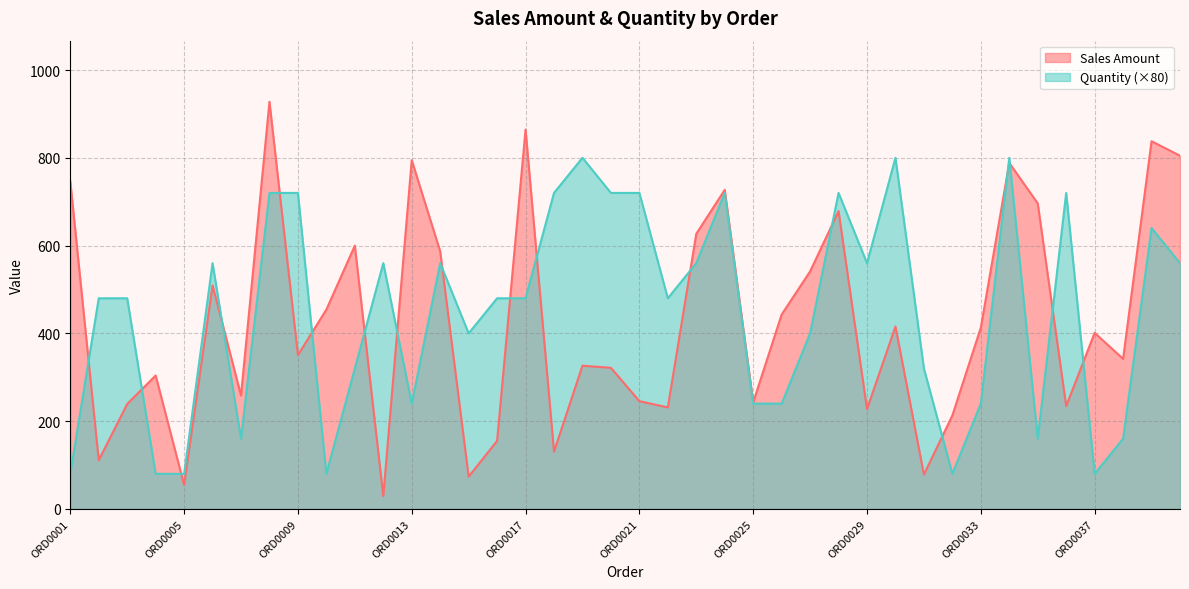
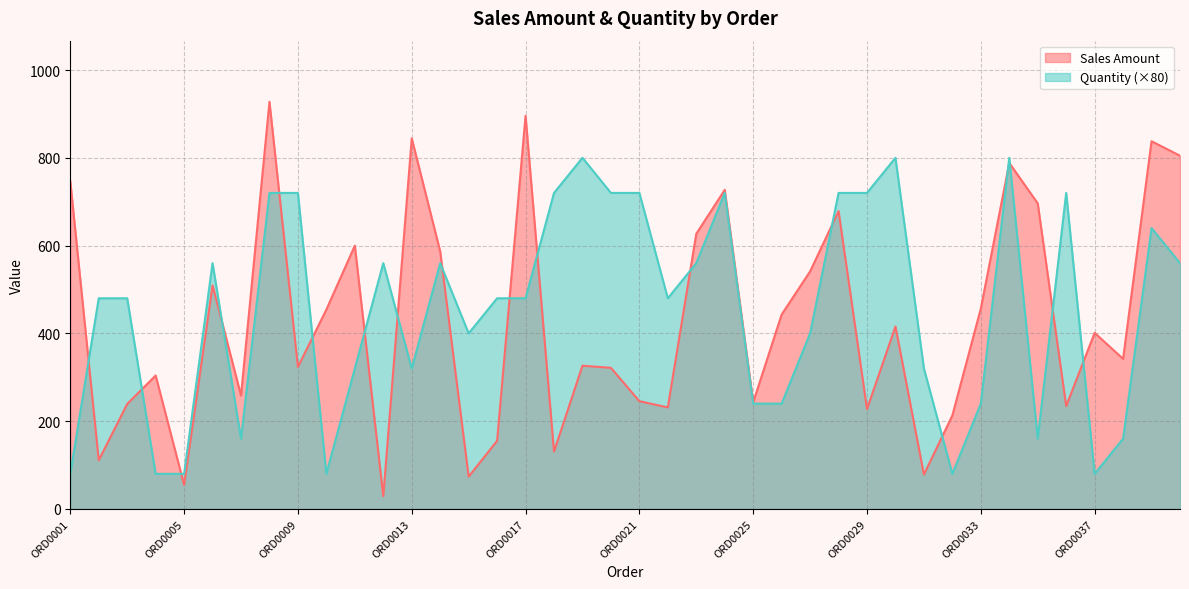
Sales Amount, ORD0009: 350 -> 320
Sales Amount, ORD0013: 790 -> 840
Quantity (×80), ORD0013: 240 -> 320
Sales Amount, ORD0017: 860 -> 900
Quantity (×80), ORD0029: 560 -> 720
Sales Amount, ORD0033: 410 -> 460
